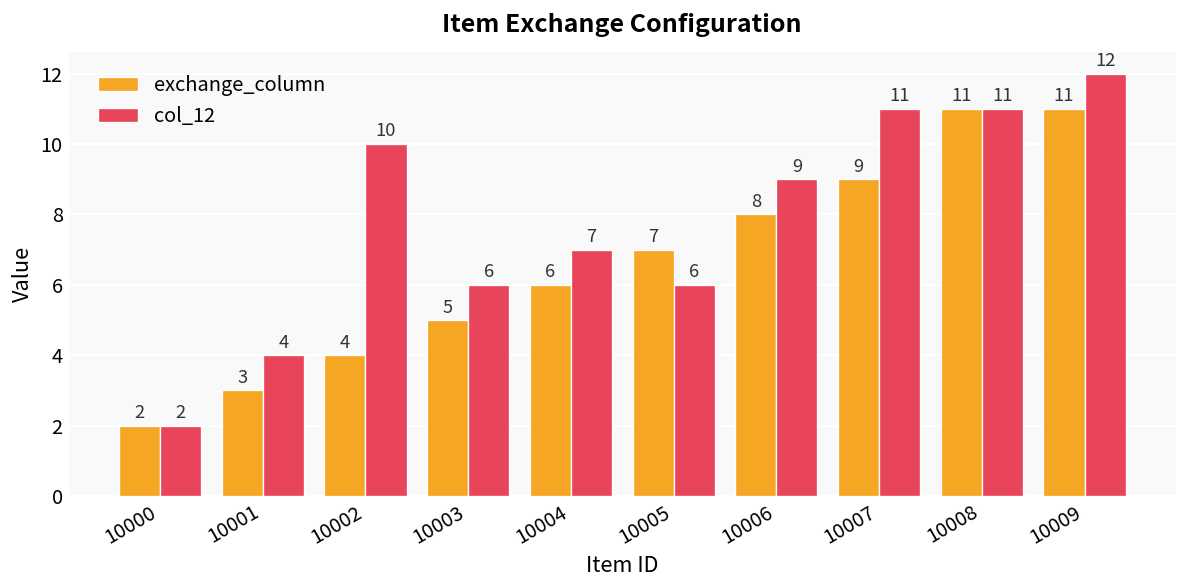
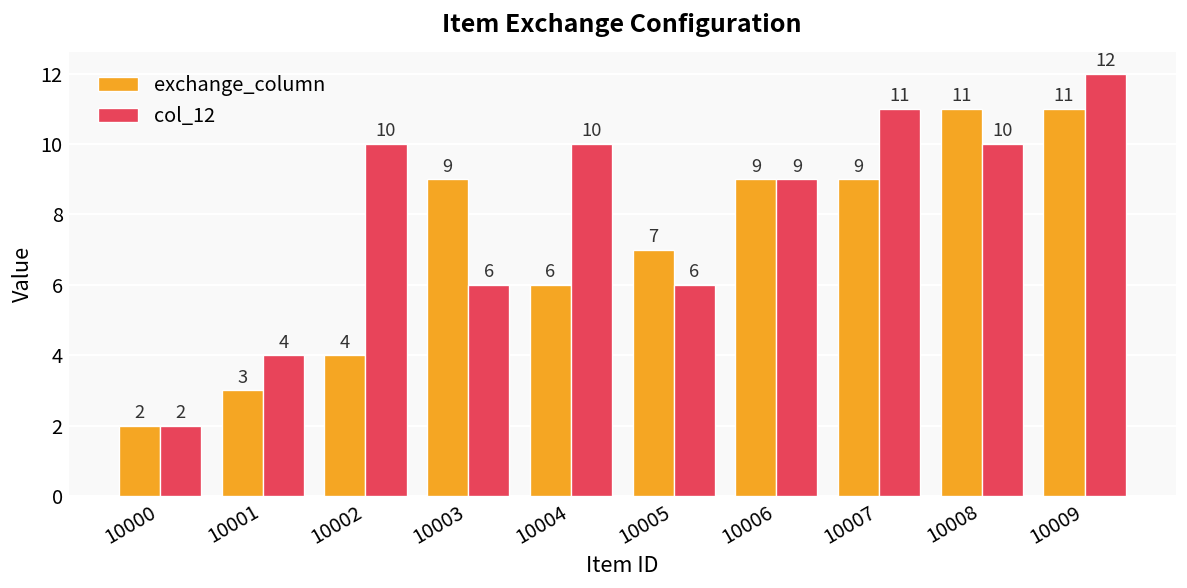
exchange_column, 10003: 5 -> 9
col_12, 10004: 7 -> 10
exchange_column, 10006: 8 -> 9
col_12, 10008: 11 -> 10
